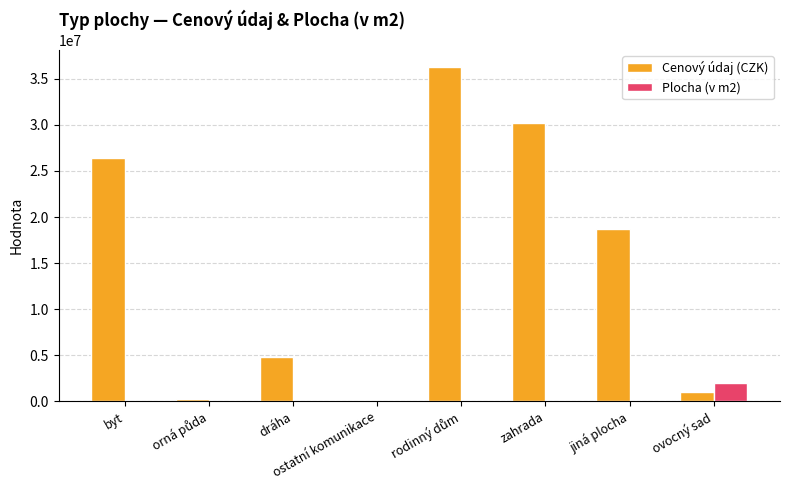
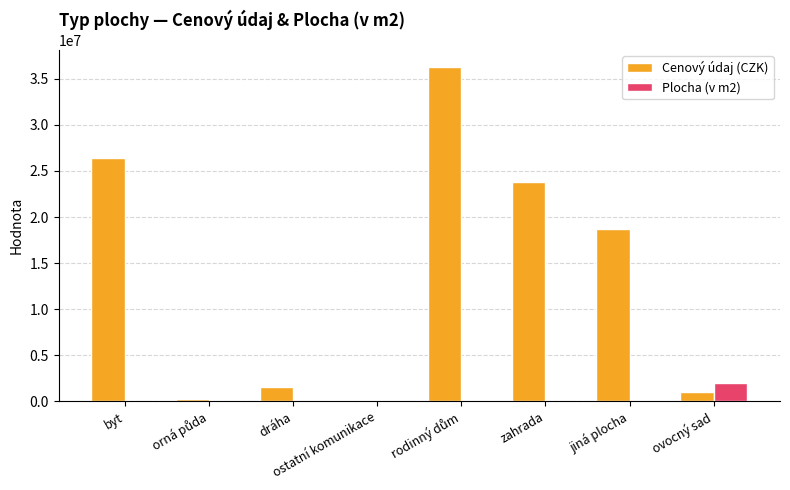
Cenový údaj (CZK), dráha: 5000000 -> 2000000
Cenový údaj (CZK), zahrada: 30000000 -> 24000000
